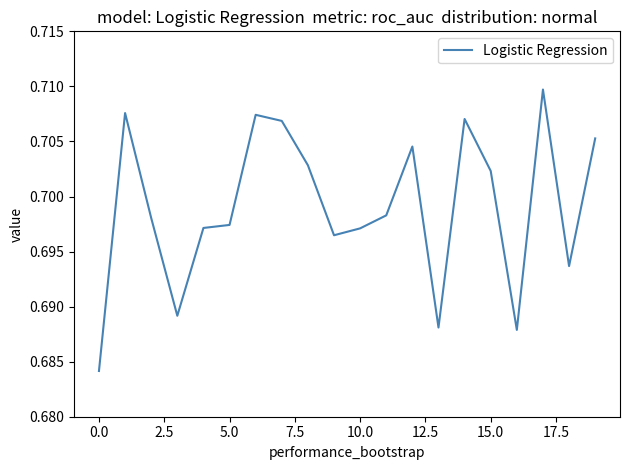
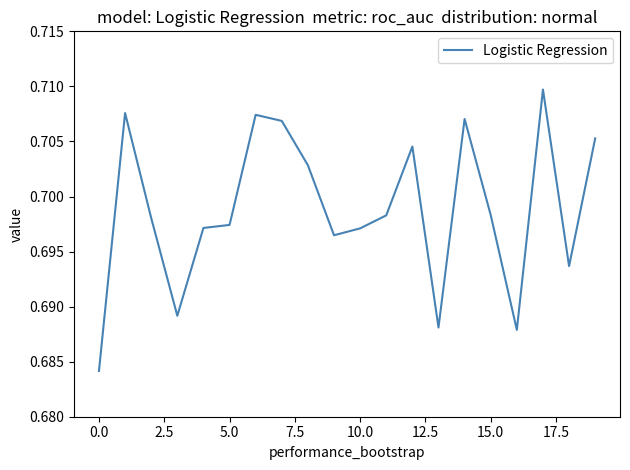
15.0: 0.7023 -> 0.6983
